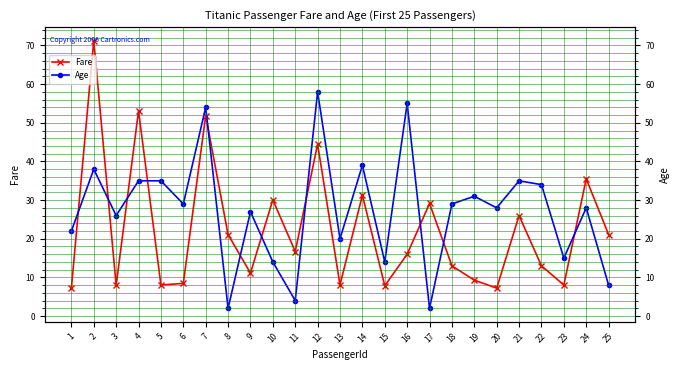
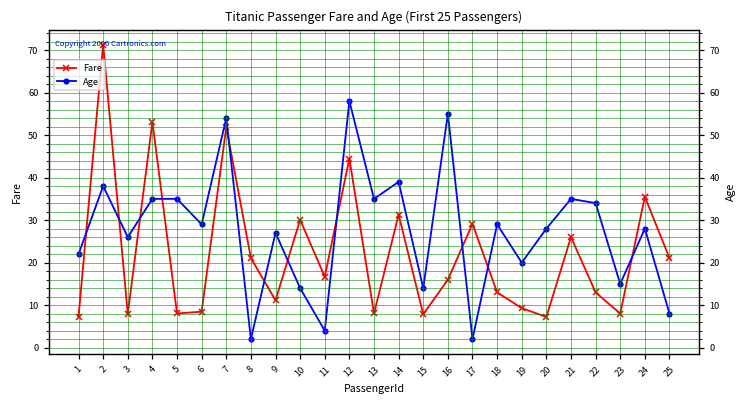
Age, 13: 20 -> 35
Age, 19: 31 -> 20
